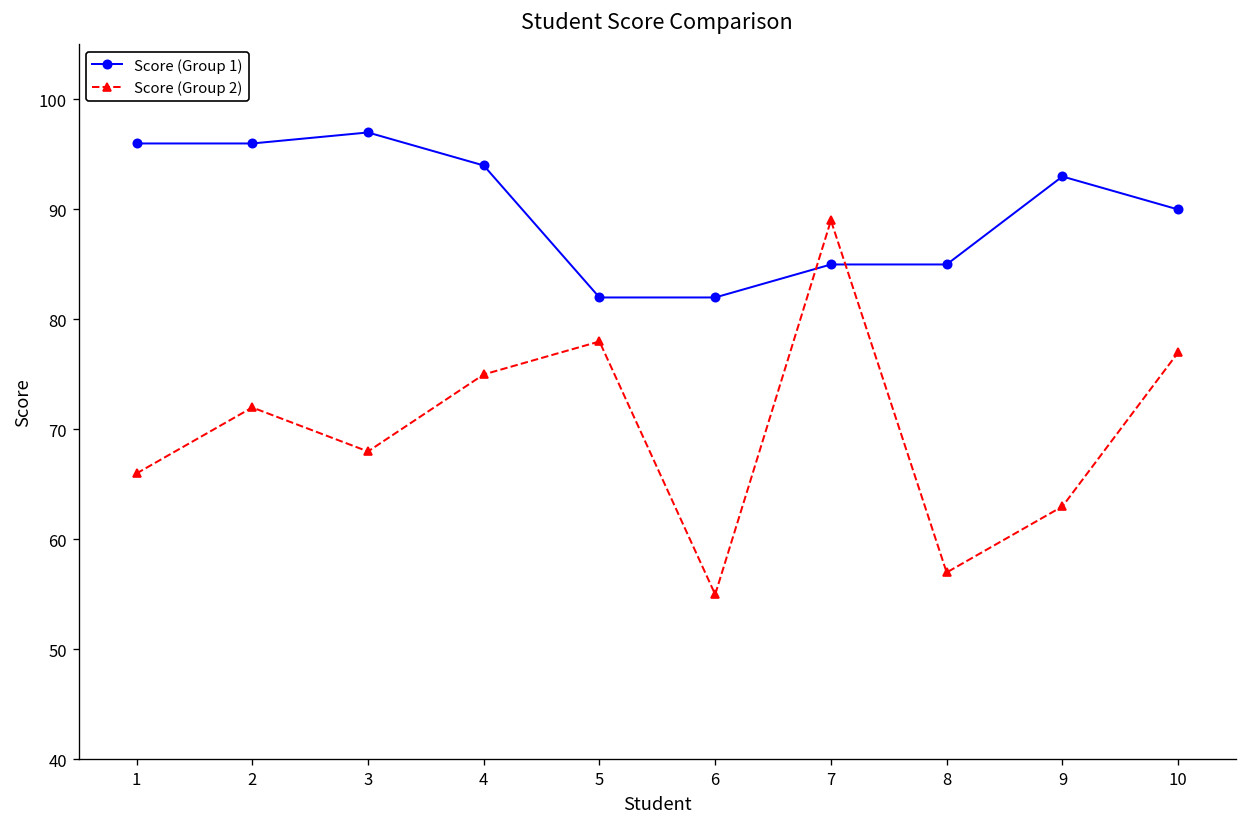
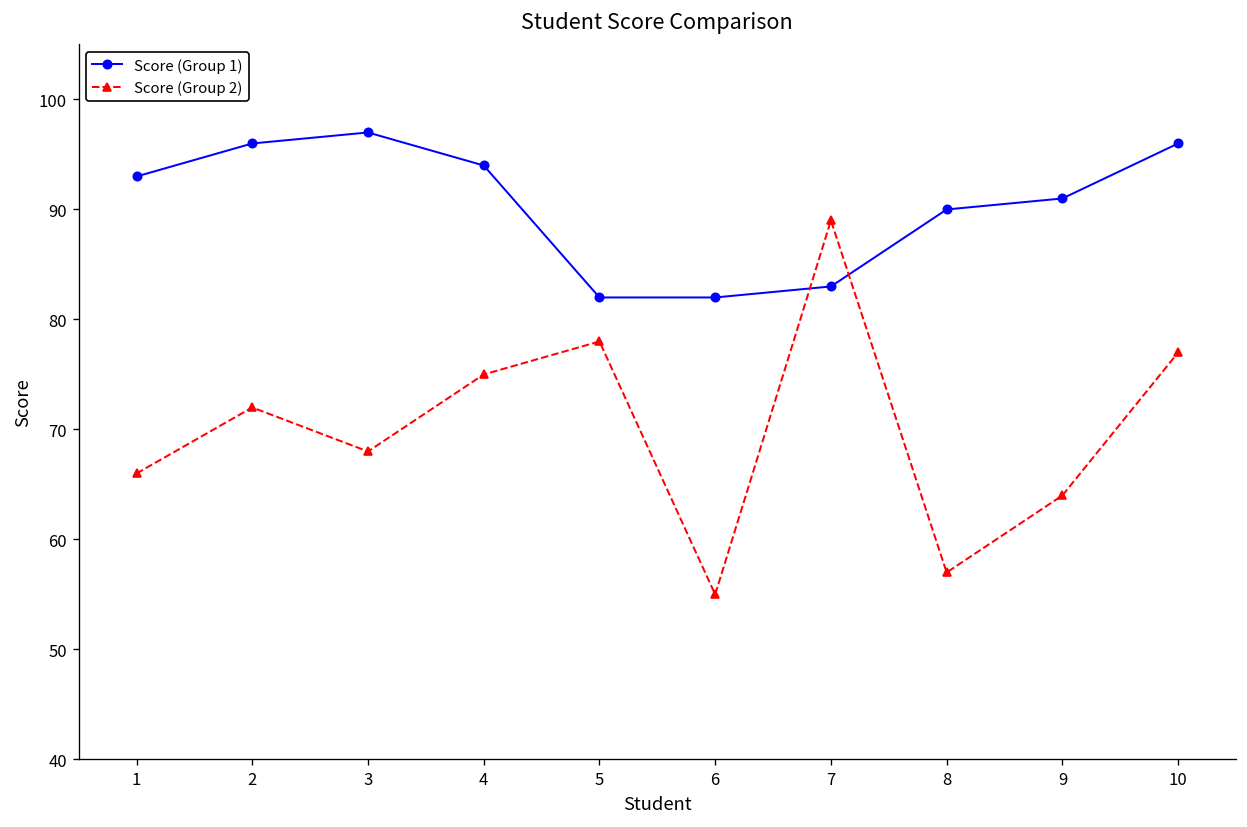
Score (Group 1), 1: 96 -> 93
Score (Group 1), 7: 85 -> 83
Score (Group 1), 8: 85 -> 90
Score (Group 1), 9: 93 -> 91
Score (Group 2), 9: 63 -> 64
Score (Group 1), 10: 90 -> 96
